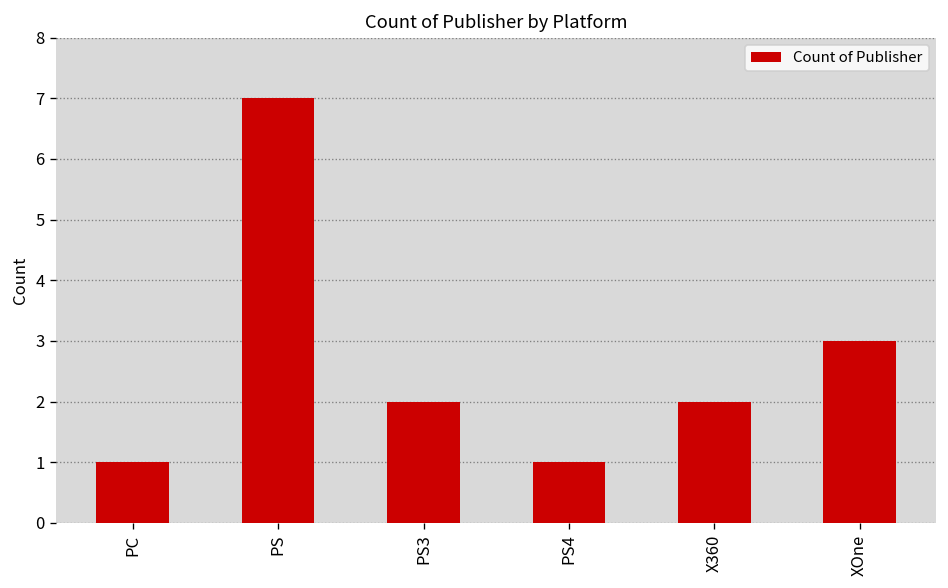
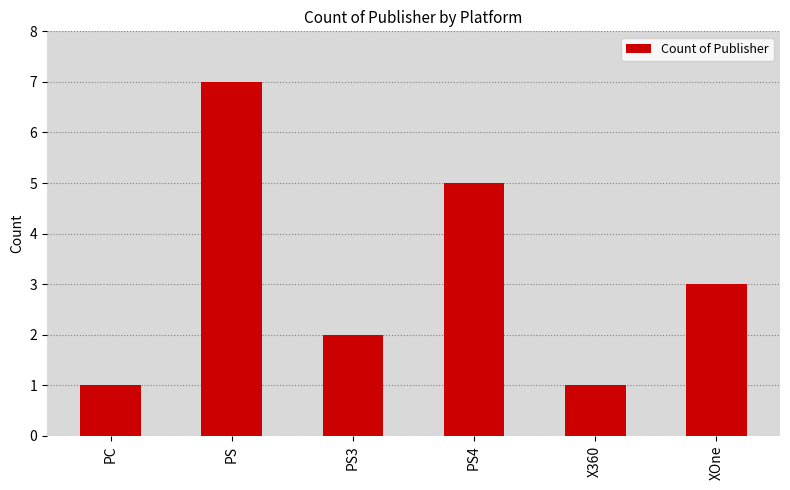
PS4: 1 -> 5
X360: 2 -> 1
